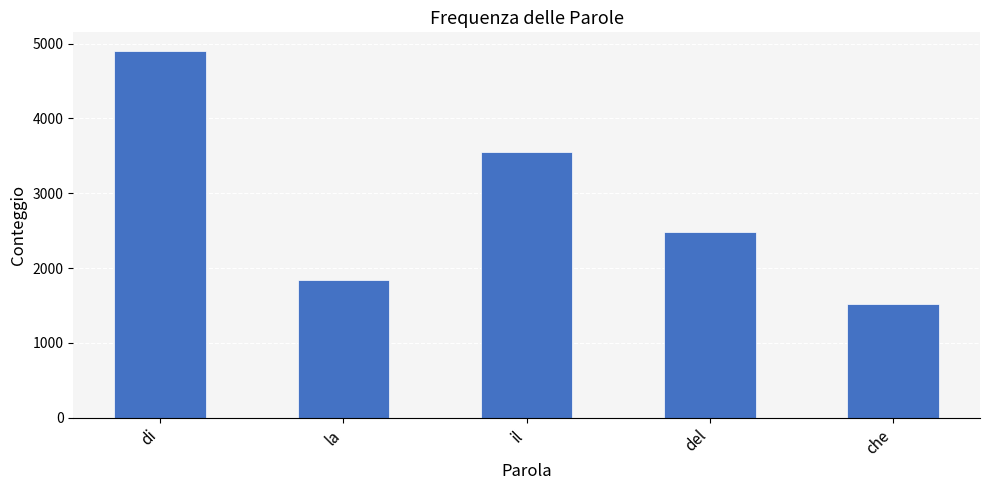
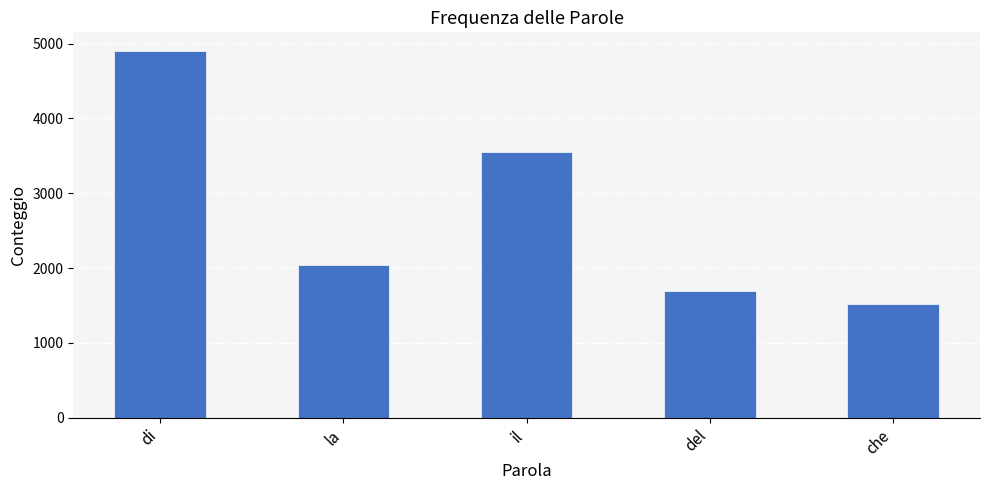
la: 1800 -> 2000
del: 2500 -> 1700
